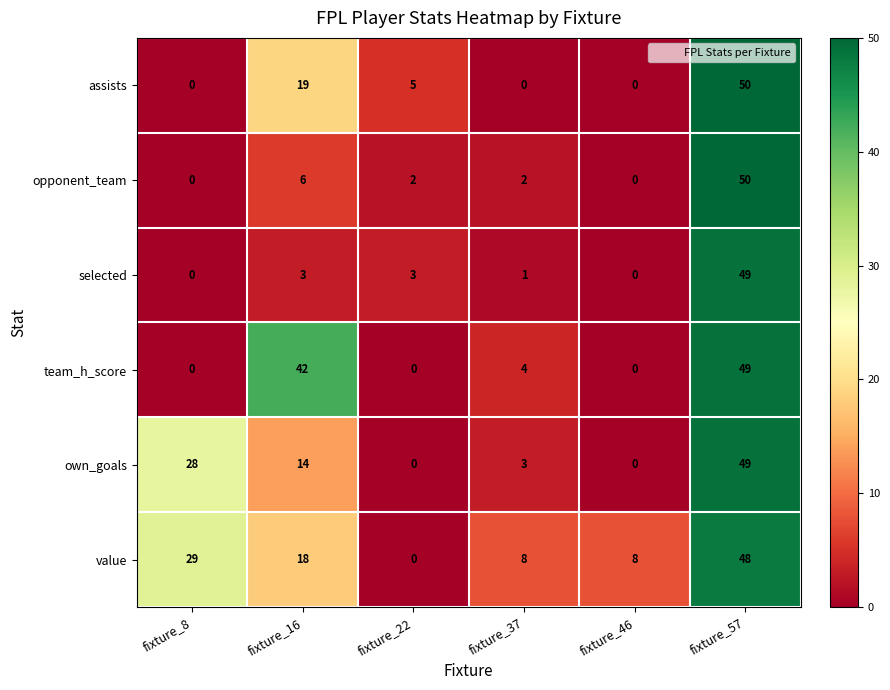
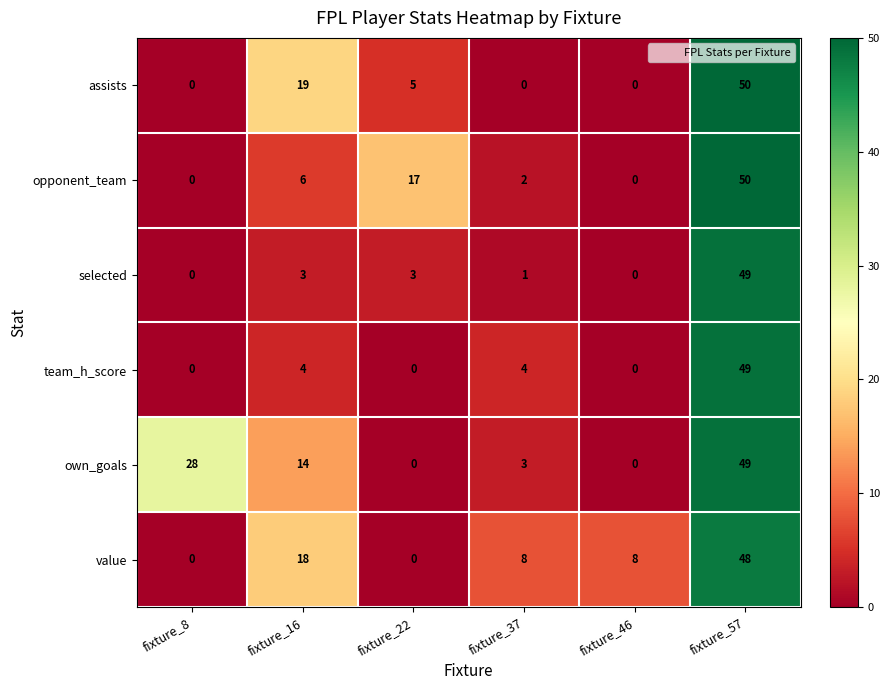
opponent_team, fixture_22: 2 -> 17
team_h_score, fixture_16: 42 -> 4
value, fixture_8: 29 -> 0
